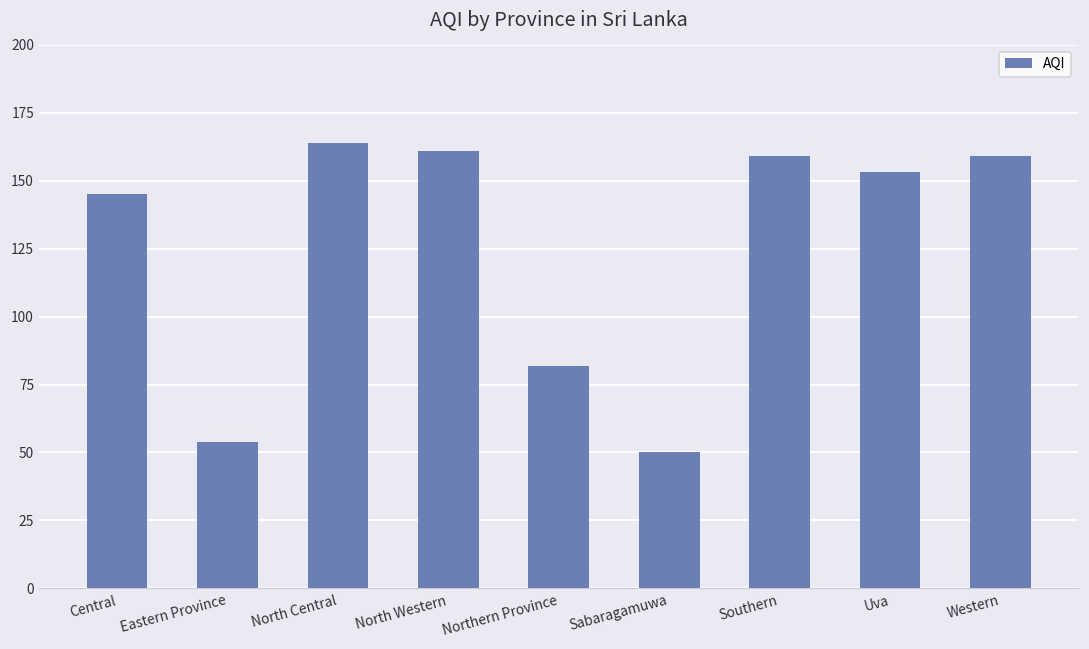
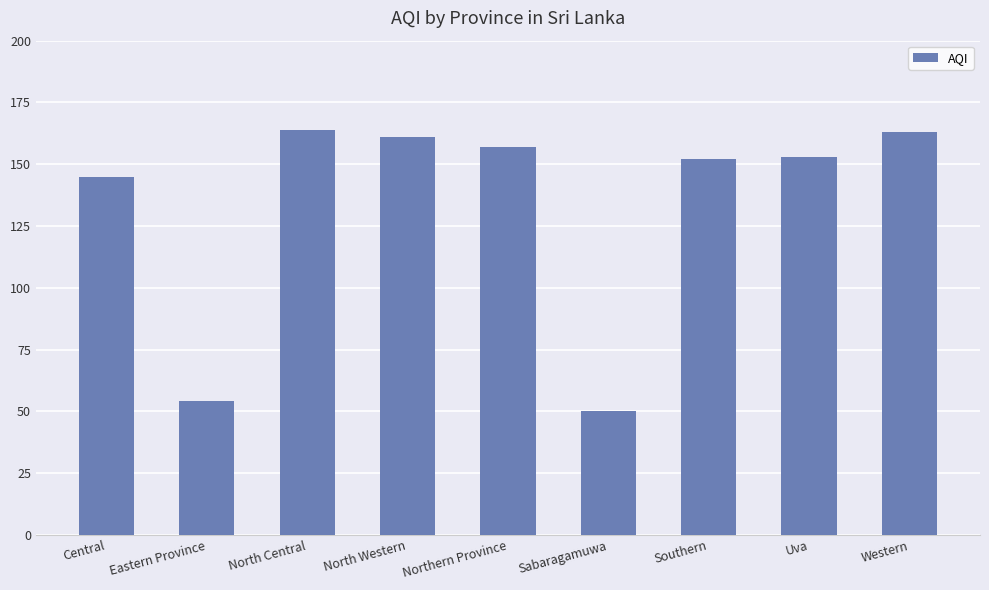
Northern Province: 82 -> 157
Southern: 159 -> 152
Western: 159 -> 163
